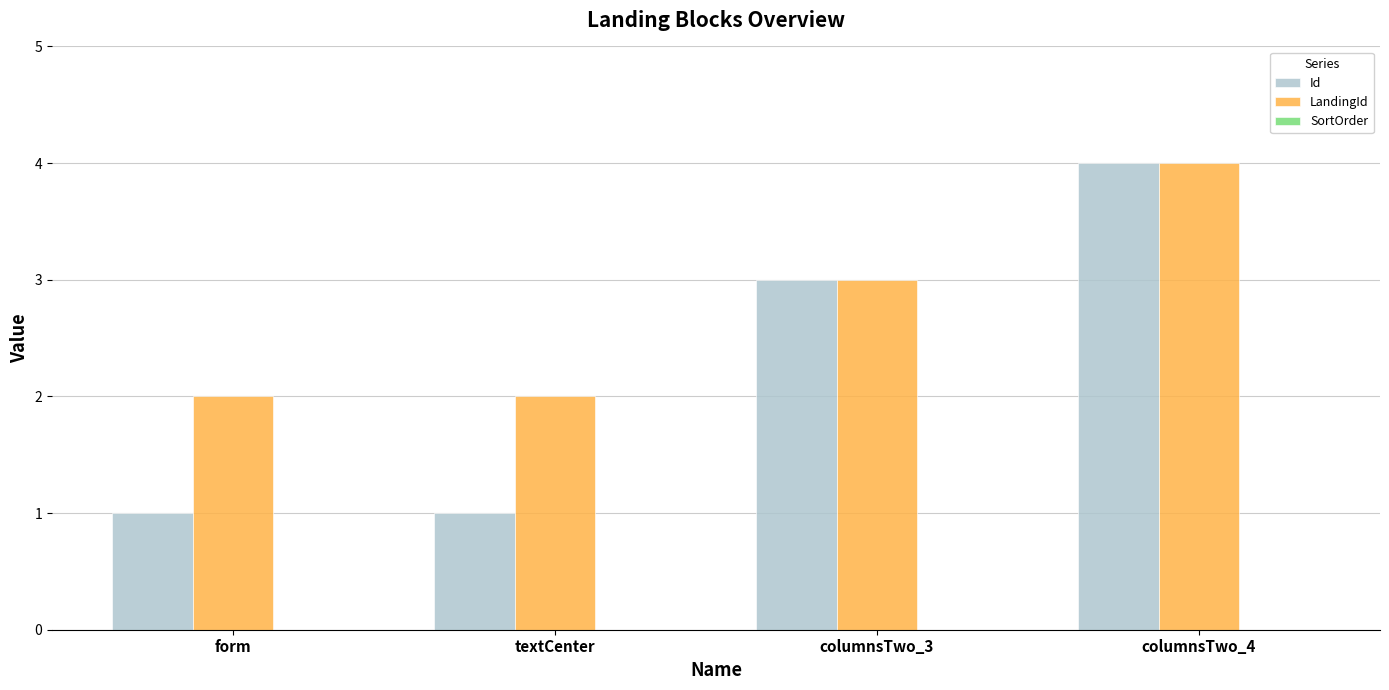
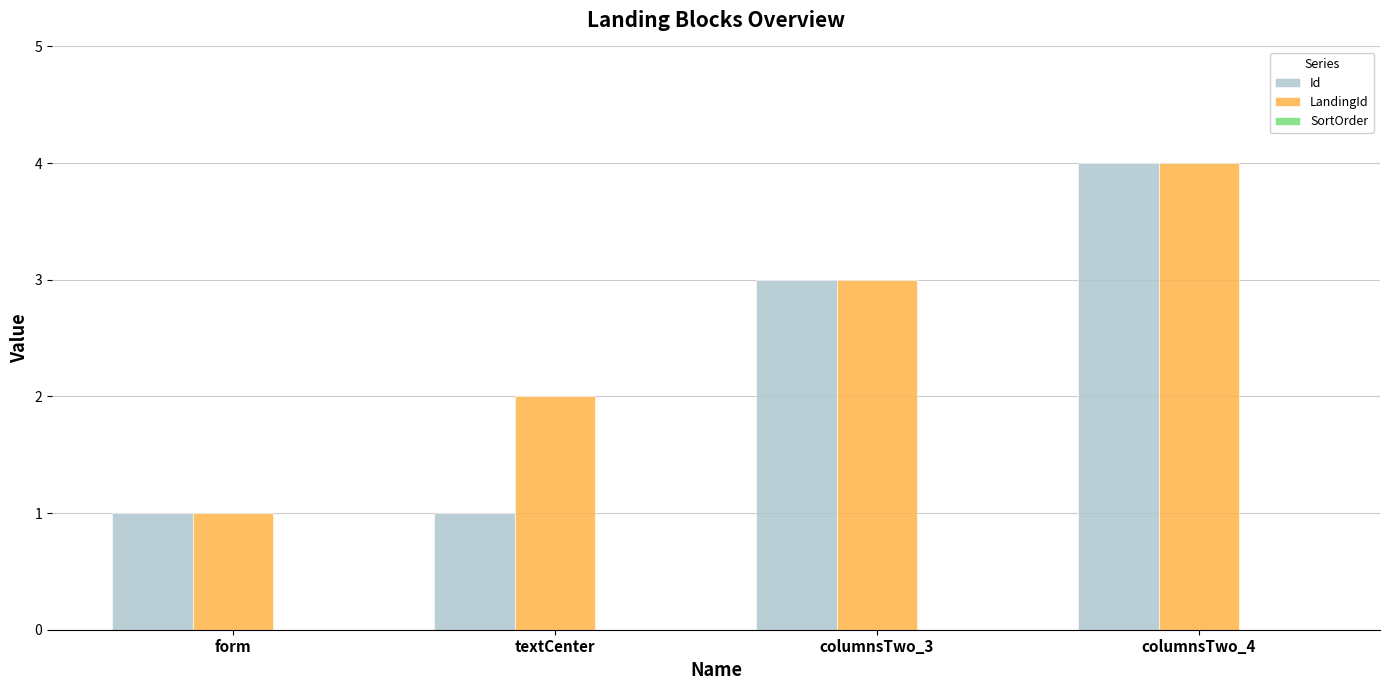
LandingId, form: 2 -> 1
